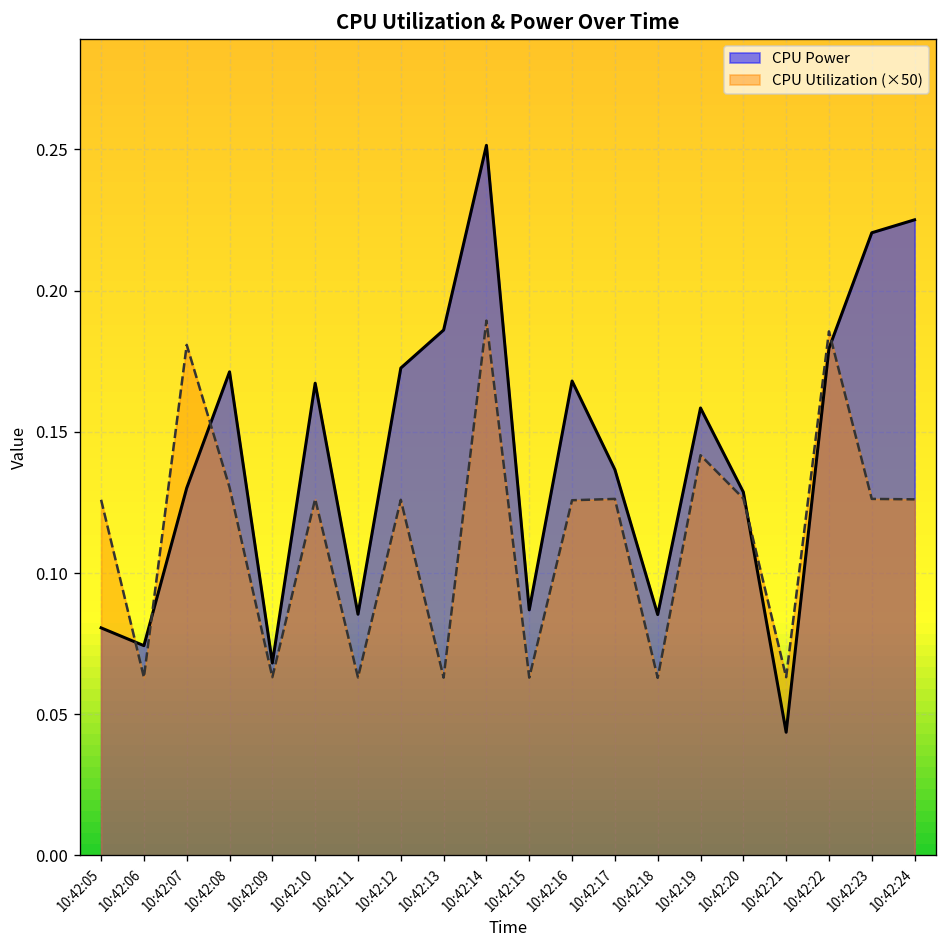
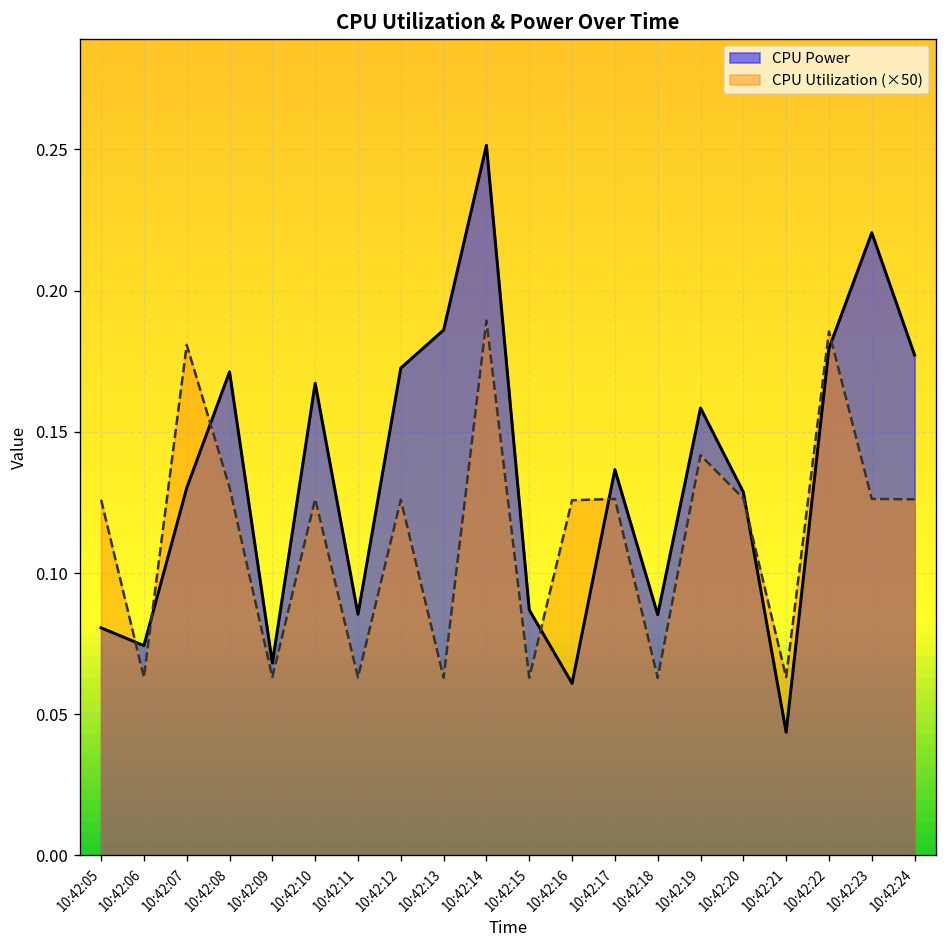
CPU Power, 10:42:16: 0.168 -> 0.061
CPU Power, 10:42:24: 0.225 -> 0.177
